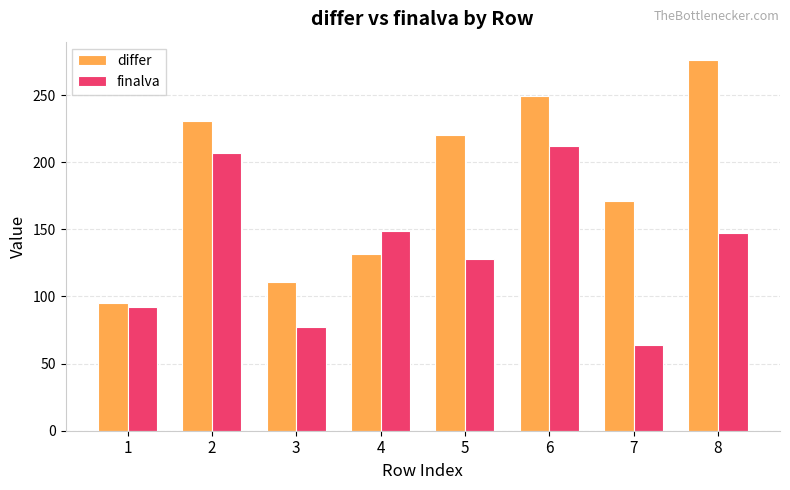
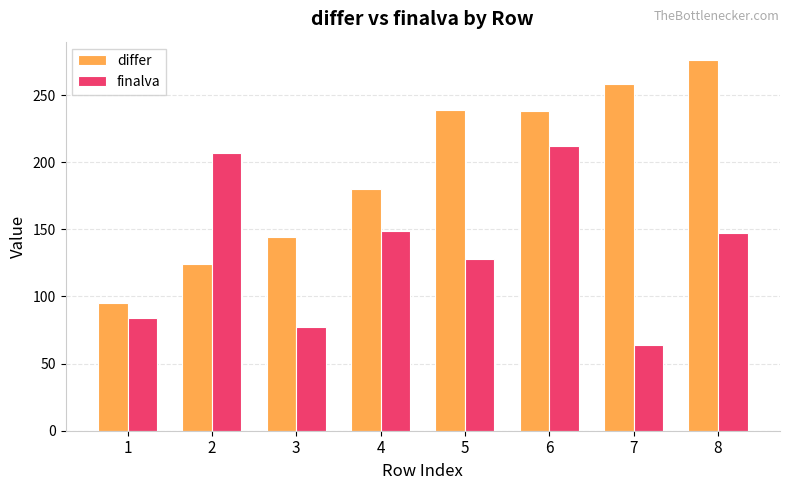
finalva, 1: 92 -> 84
differ, 2: 231 -> 124
differ, 3: 111 -> 144
differ, 4: 132 -> 180
differ, 5: 220 -> 239
differ, 6: 249 -> 238
differ, 7: 171 -> 258
